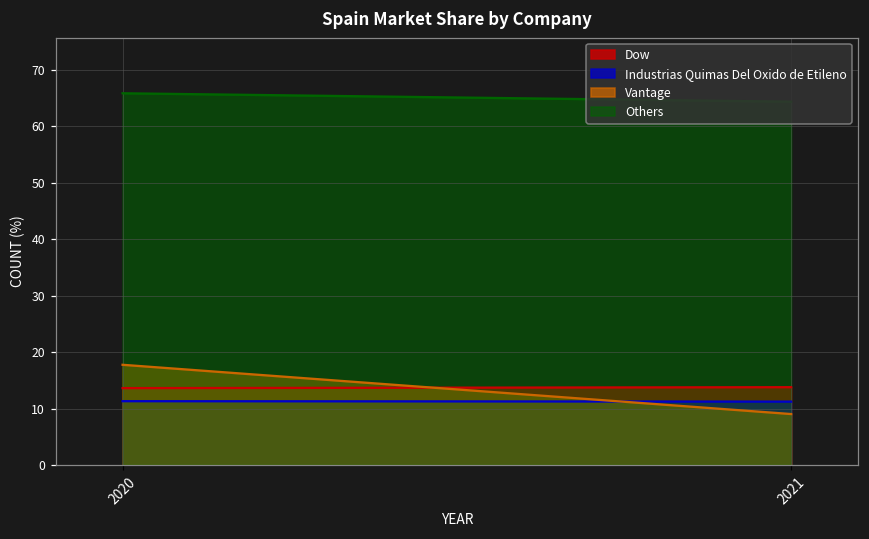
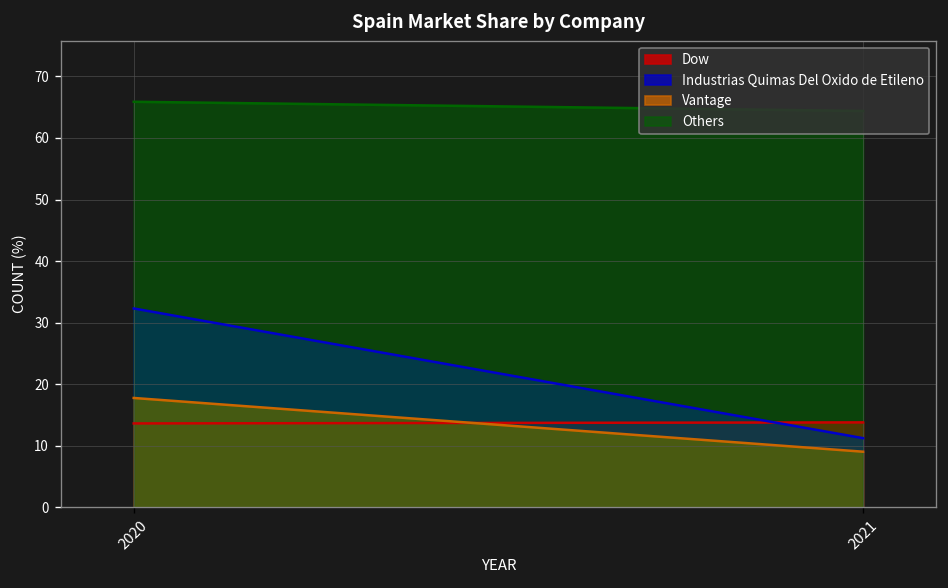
Industrias Quimas Del Oxido de Etileno, 2020: 11 -> 32
